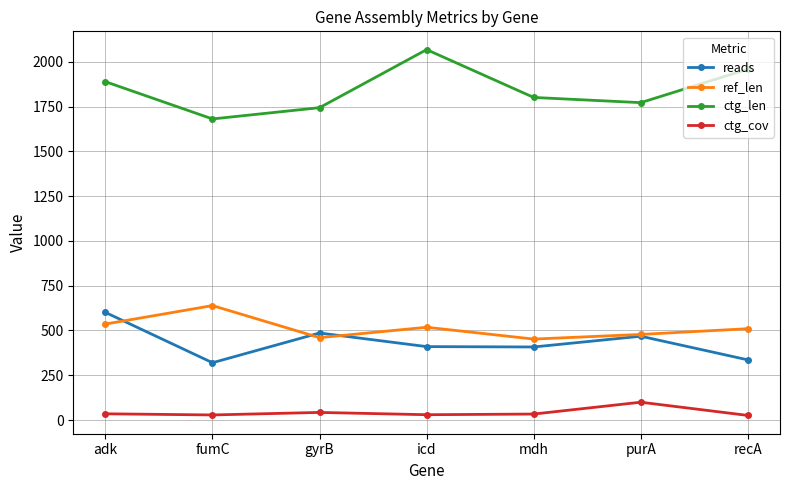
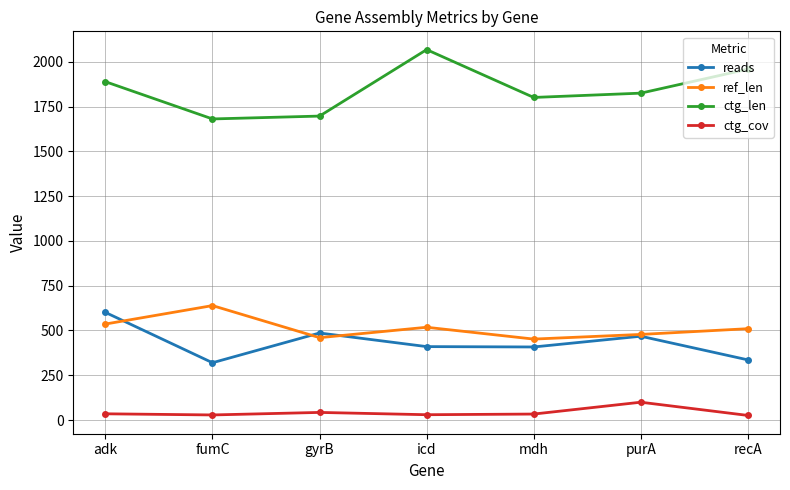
ctg_len, gyrB: 1740 -> 1700
ctg_len, purA: 1770 -> 1830
